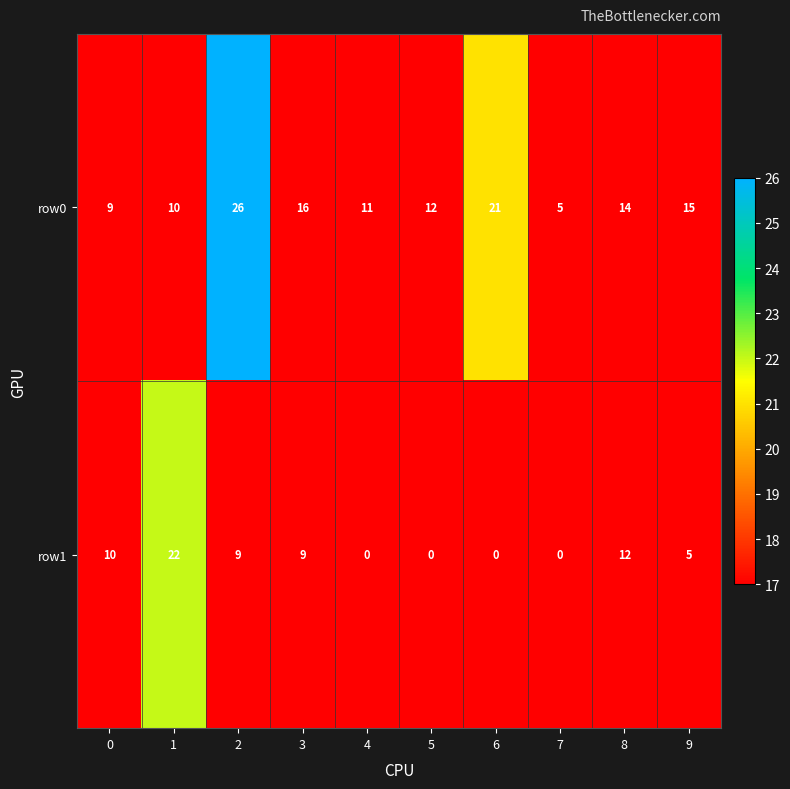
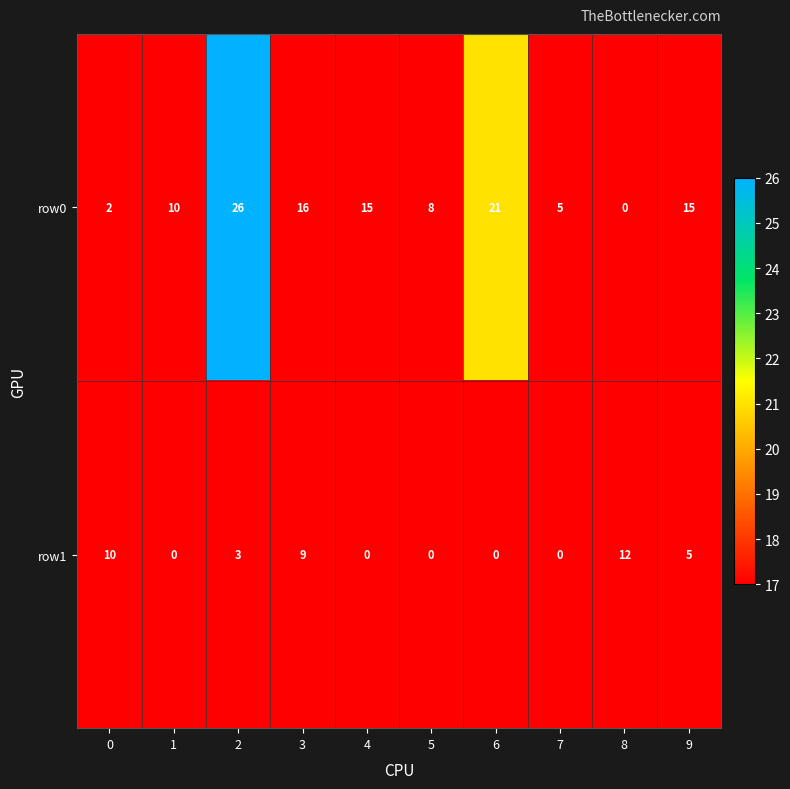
row0, 0: 9 -> 2
row0, 4: 11 -> 15
row0, 5: 12 -> 8
row0, 8: 14 -> 0
row1, 1: 22 -> 0
row1, 2: 9 -> 3
